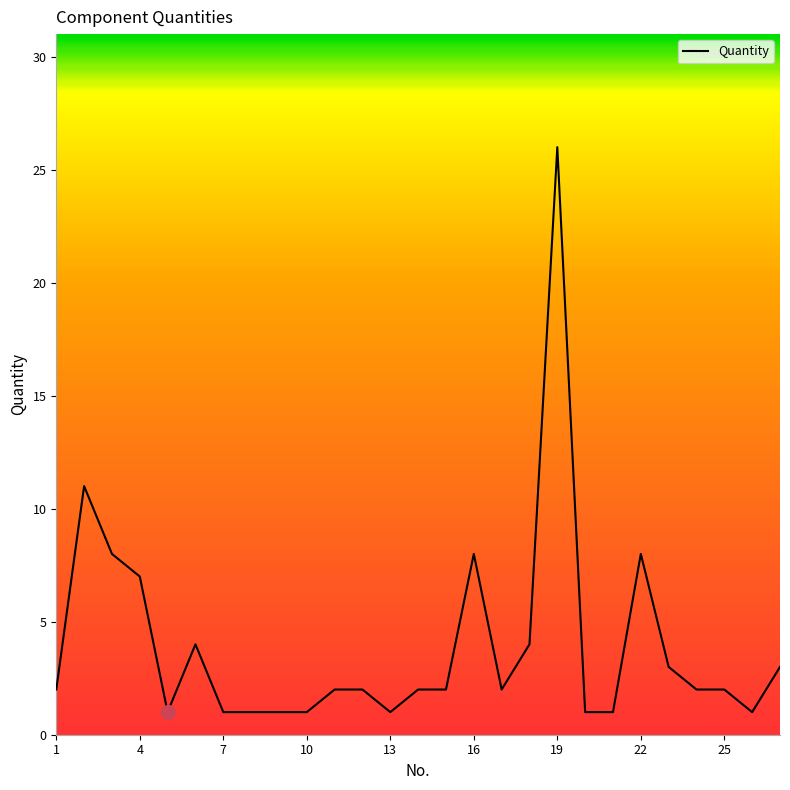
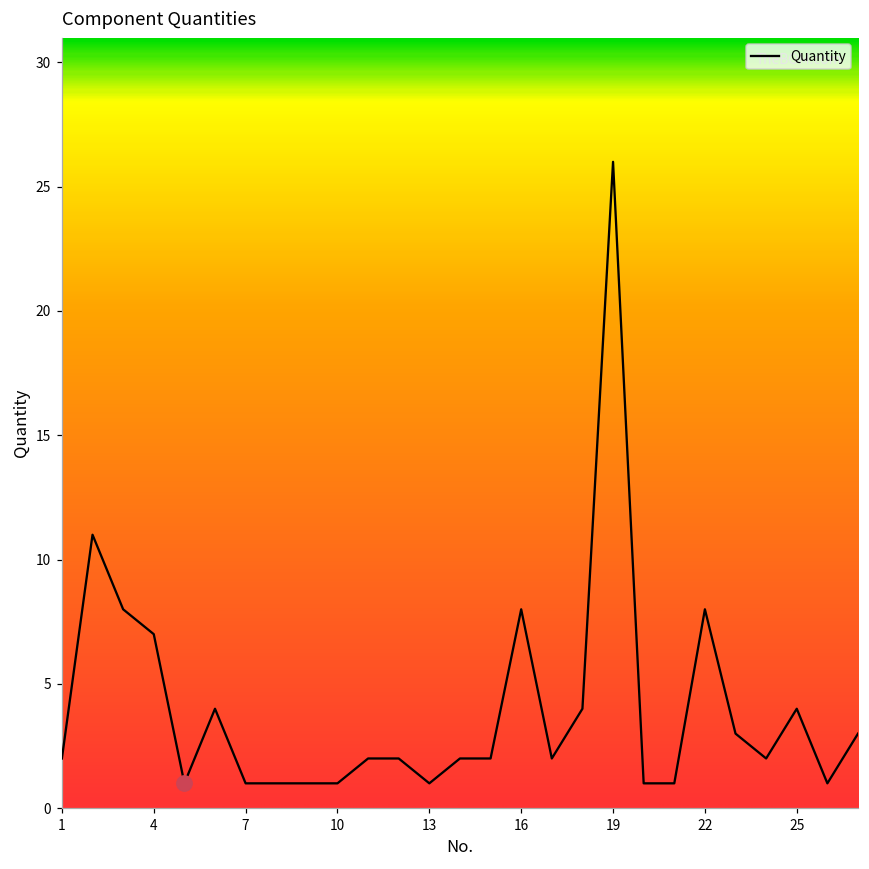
Quantity, 25: 2 -> 4
